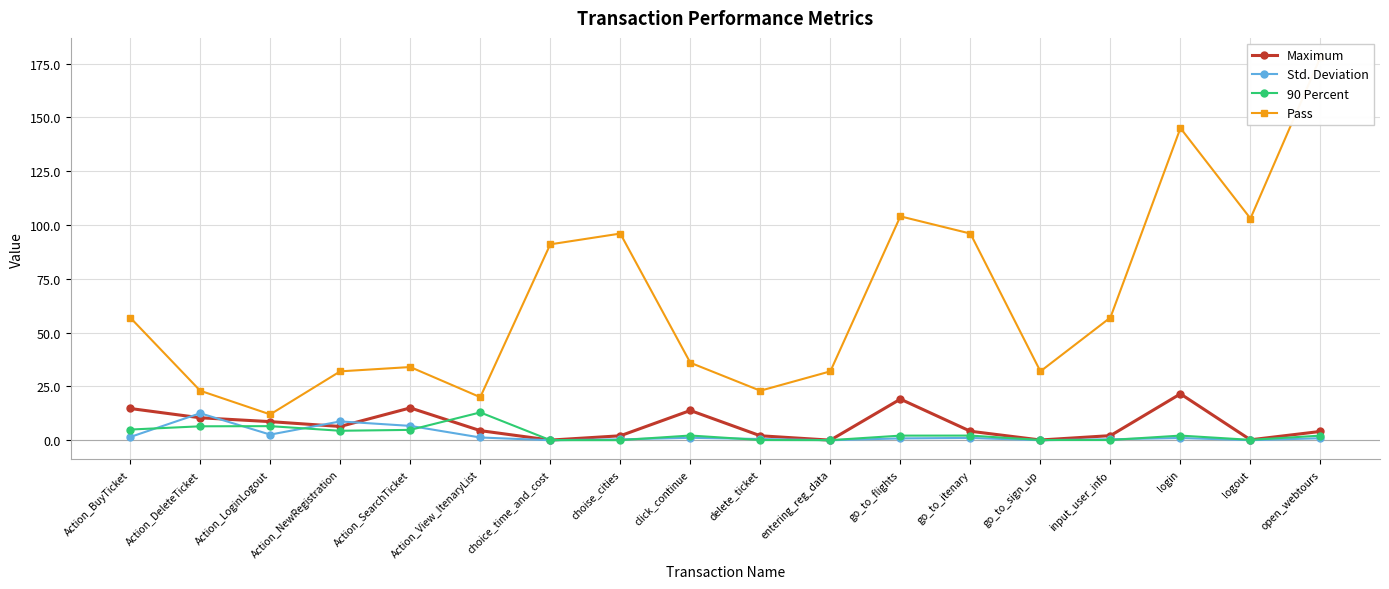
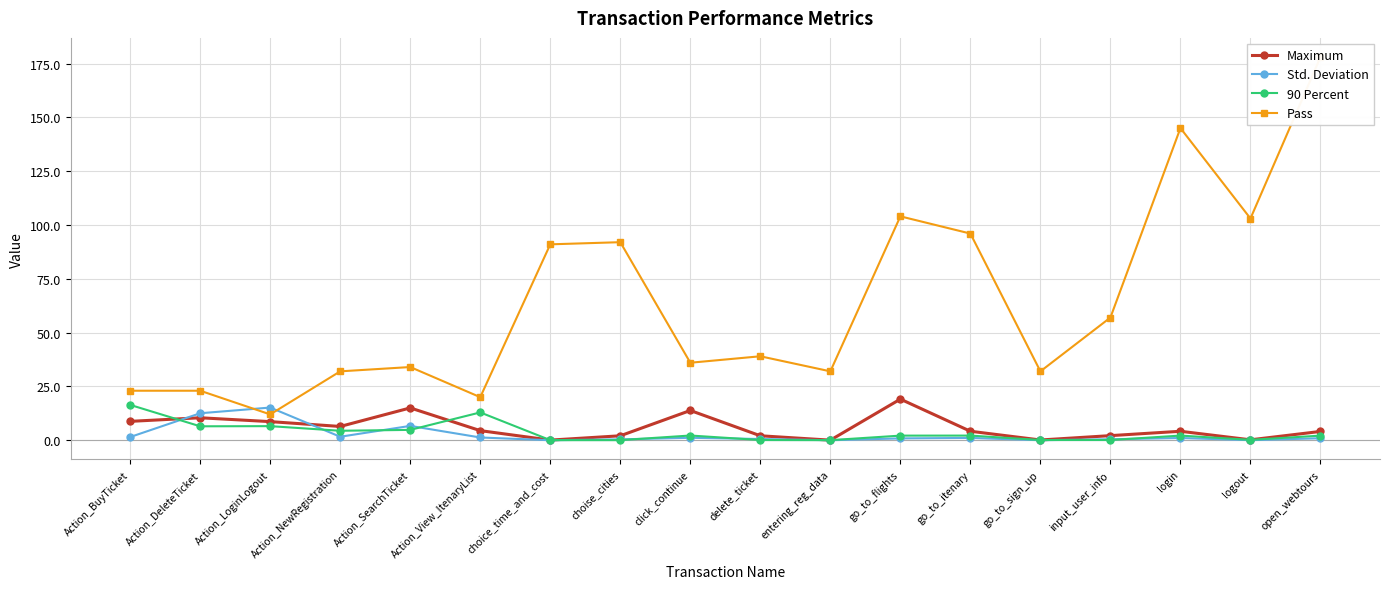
Maximum, Action_BuyTicket: 15 -> 9
90 Percent, Action_BuyTicket: 5 -> 16
Pass, Action_BuyTicket: 57 -> 23
Std. Deviation, Action_LoginLogout: 3 -> 15
Std. Deviation, Action_NewRegistration: 9 -> 2
Pass, choise_cities: 96 -> 92
Pass, delete_ticket: 23 -> 39
Maximum, login: 22 -> 4
